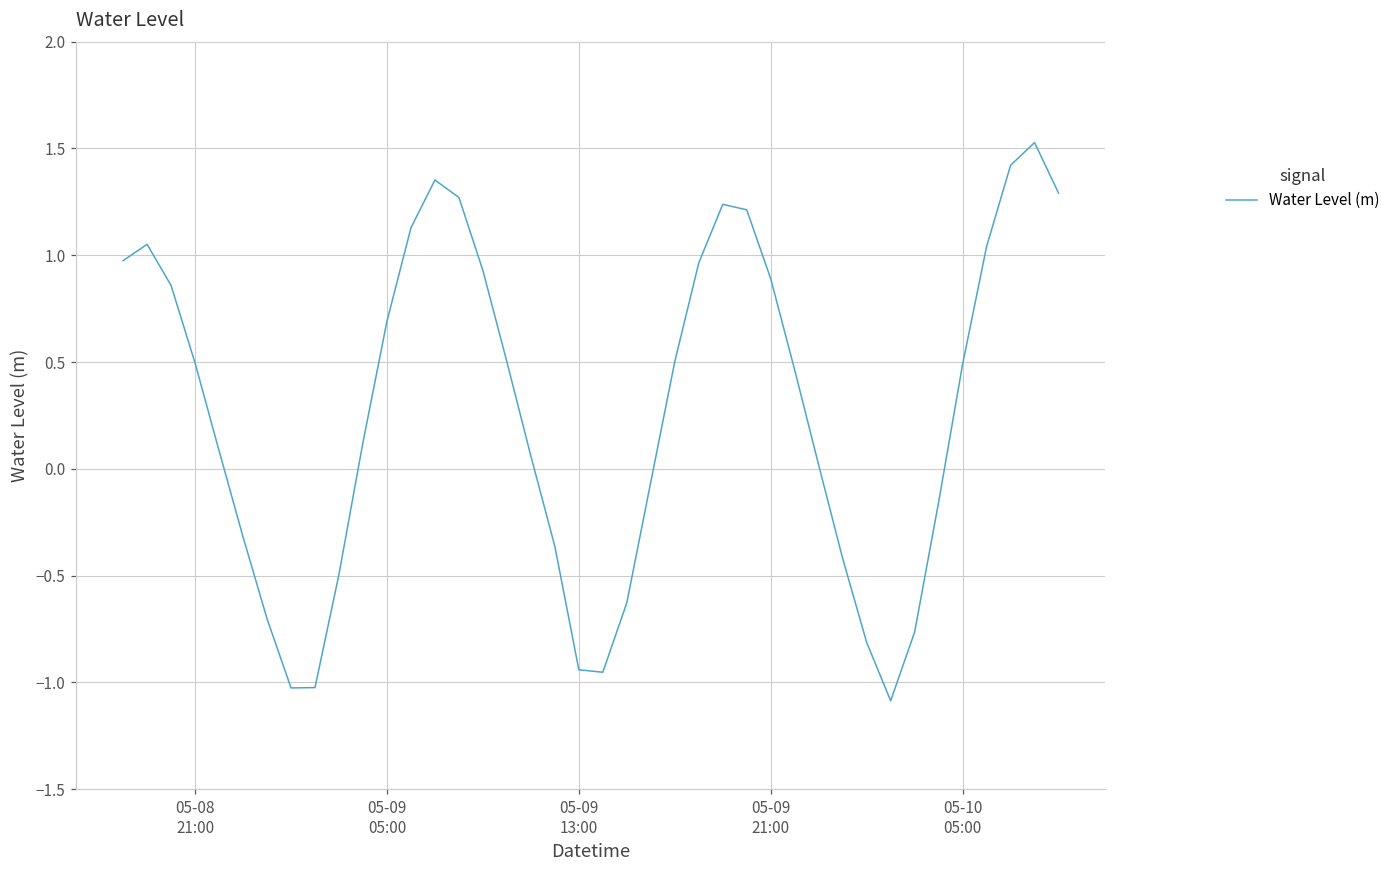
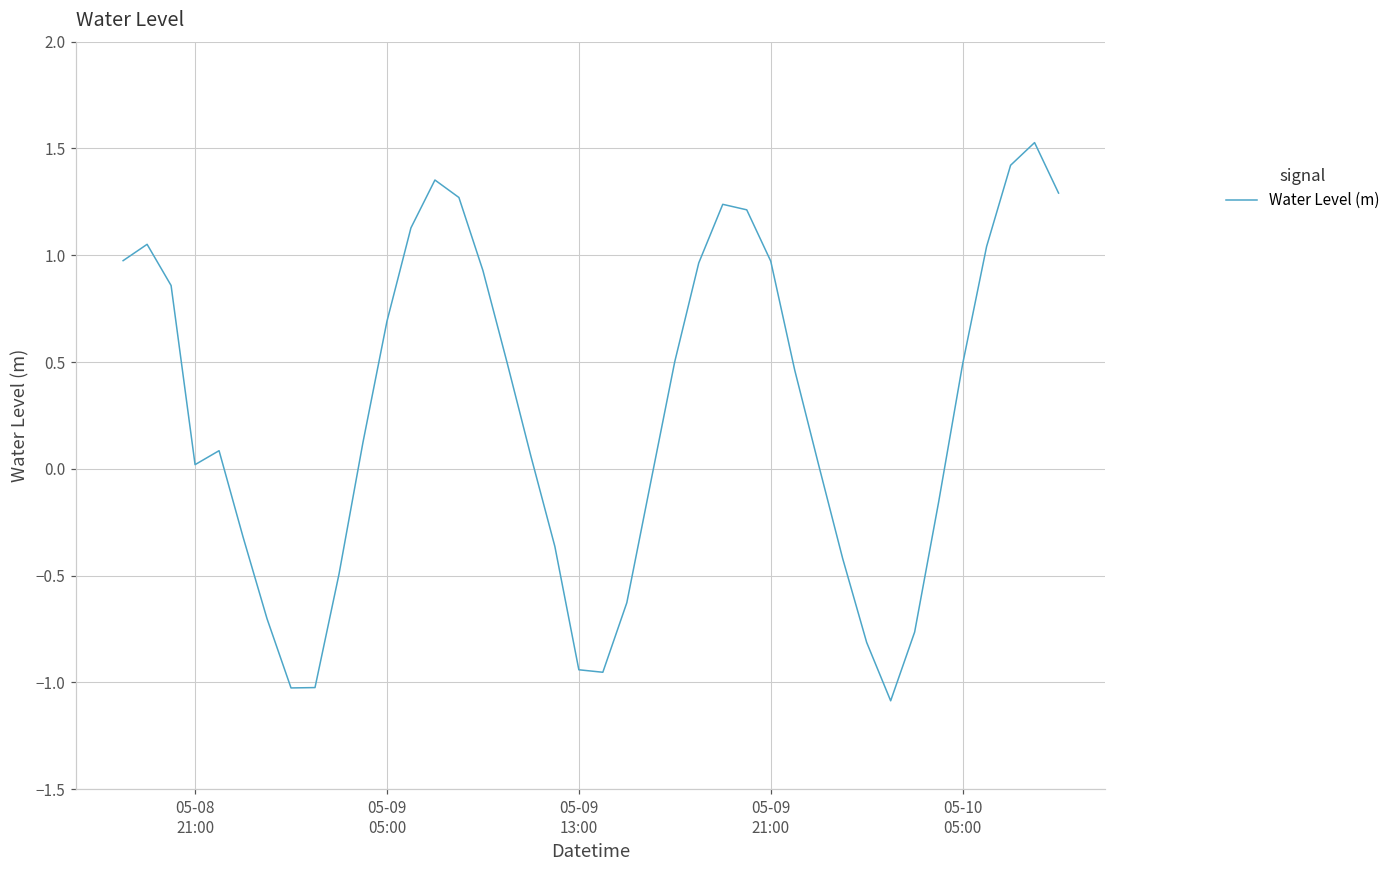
05-08 21:00: 0.50 -> 0.02
05-09 21:00: 0.89 -> 0.97
